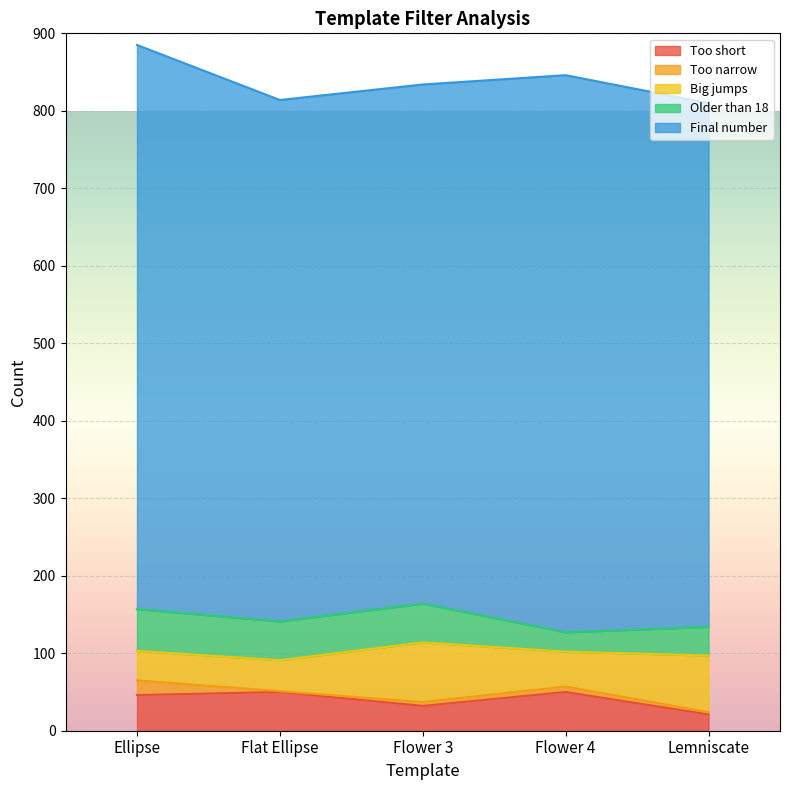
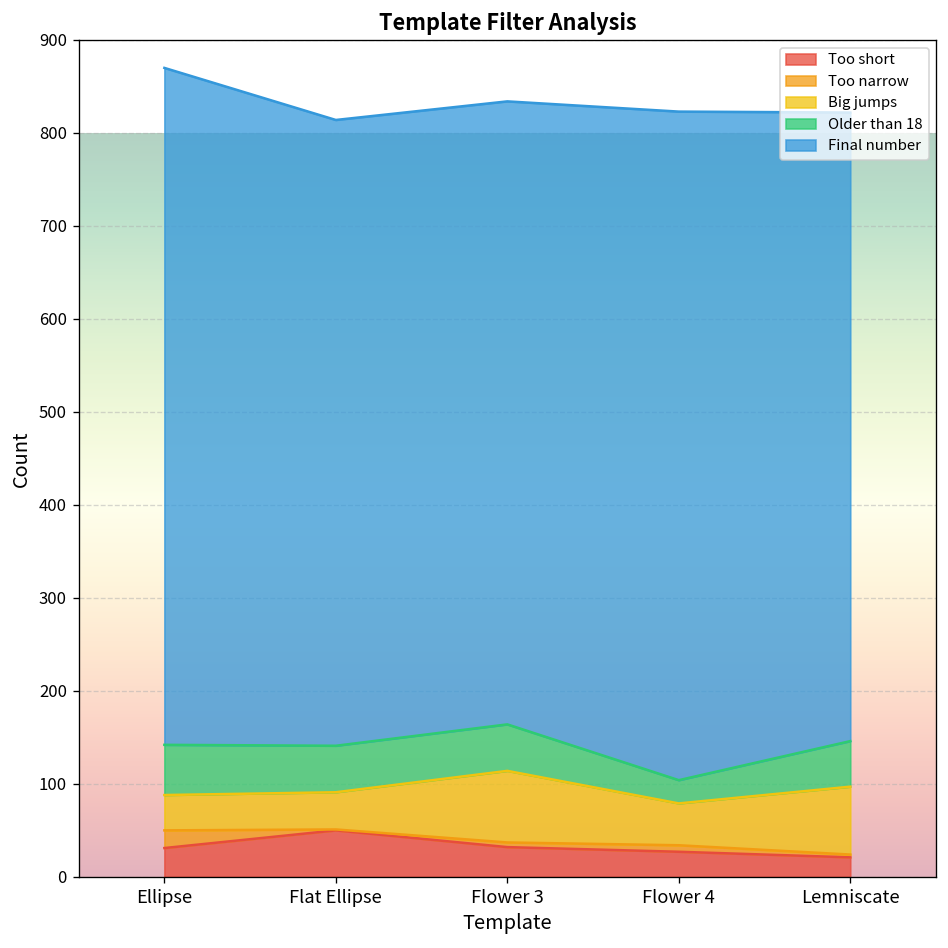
Too short, Ellipse: 50 -> 30
Too short, Flower 4: 50 -> 30
Older than 18, Lemniscate: 40 -> 50
